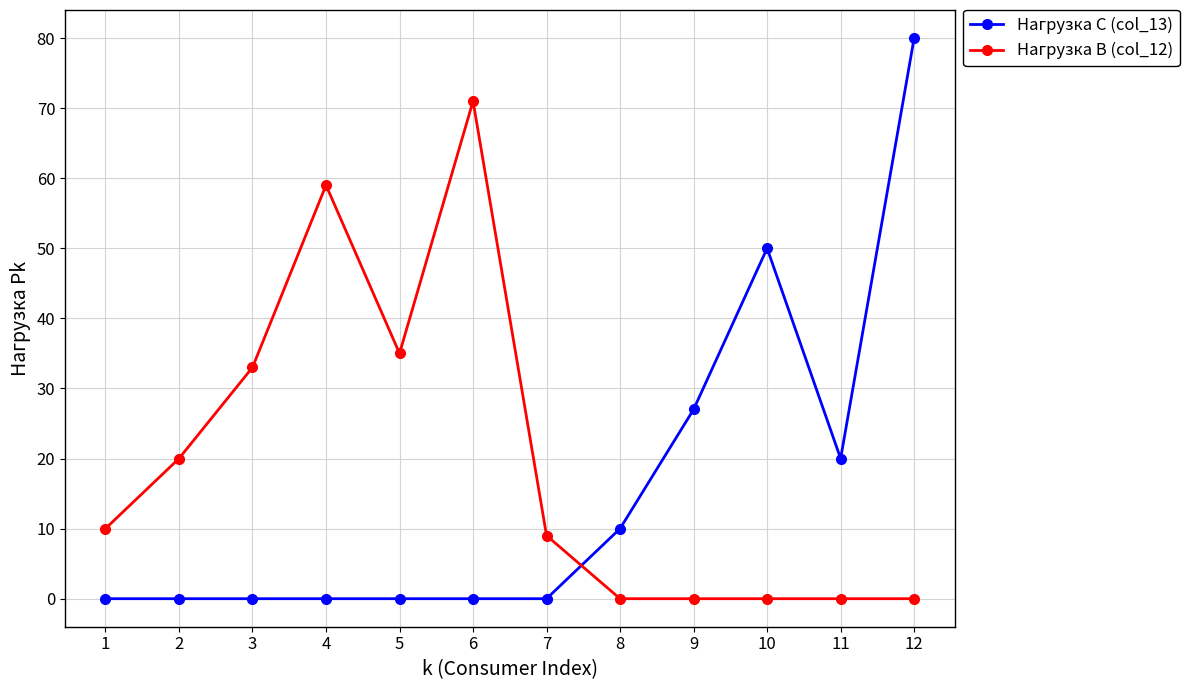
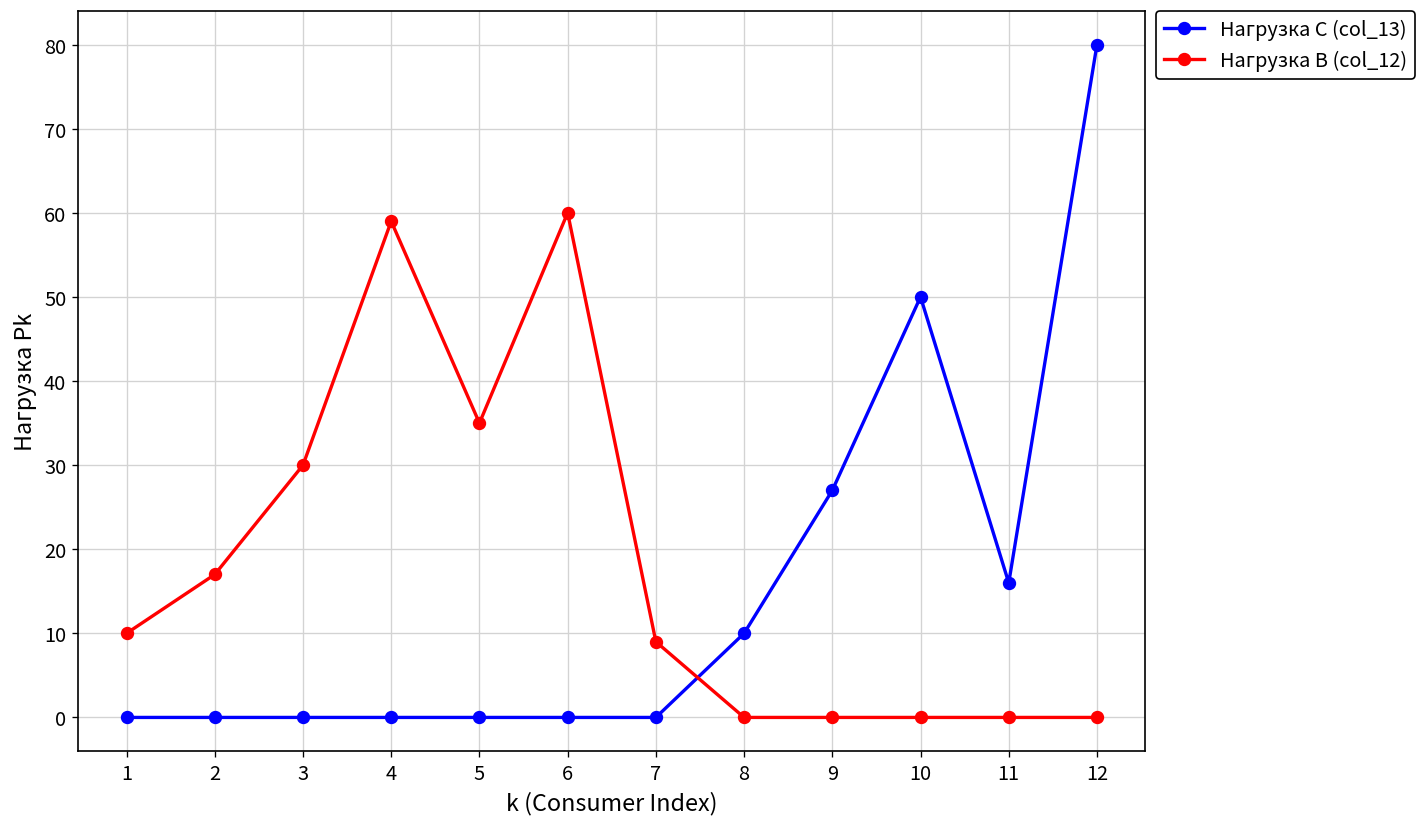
Нагрузка B (col_12), 2: 20 -> 17
Нагрузка B (col_12), 3: 33 -> 30
Нагрузка B (col_12), 6: 71 -> 60
Нагрузка C (col_13), 11: 20 -> 16
